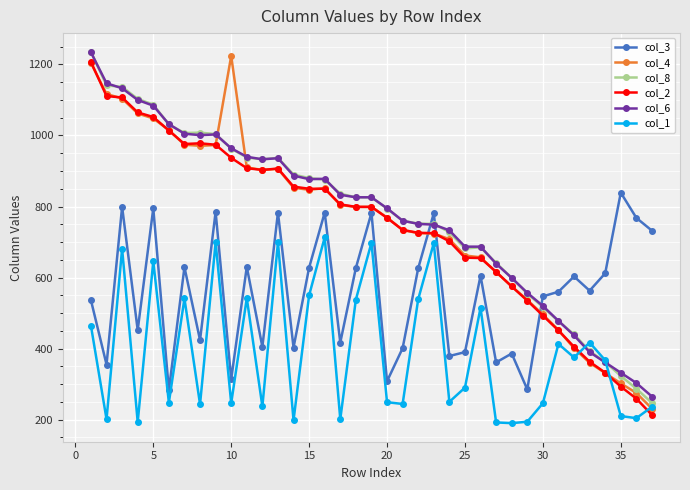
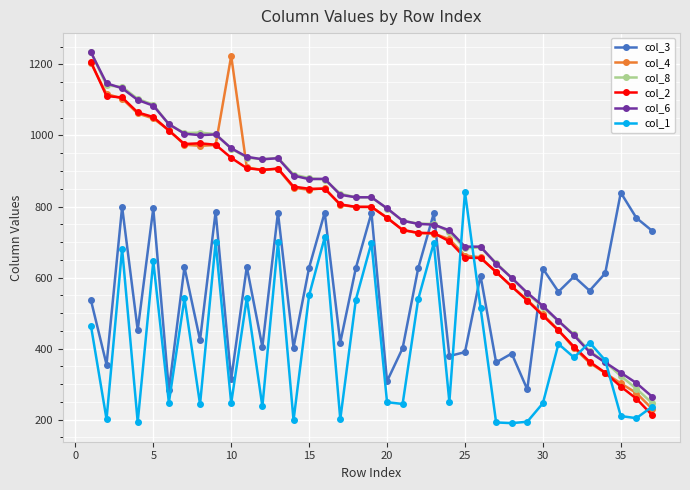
col_1, 25: 290 -> 840
col_3, 30: 550 -> 630
